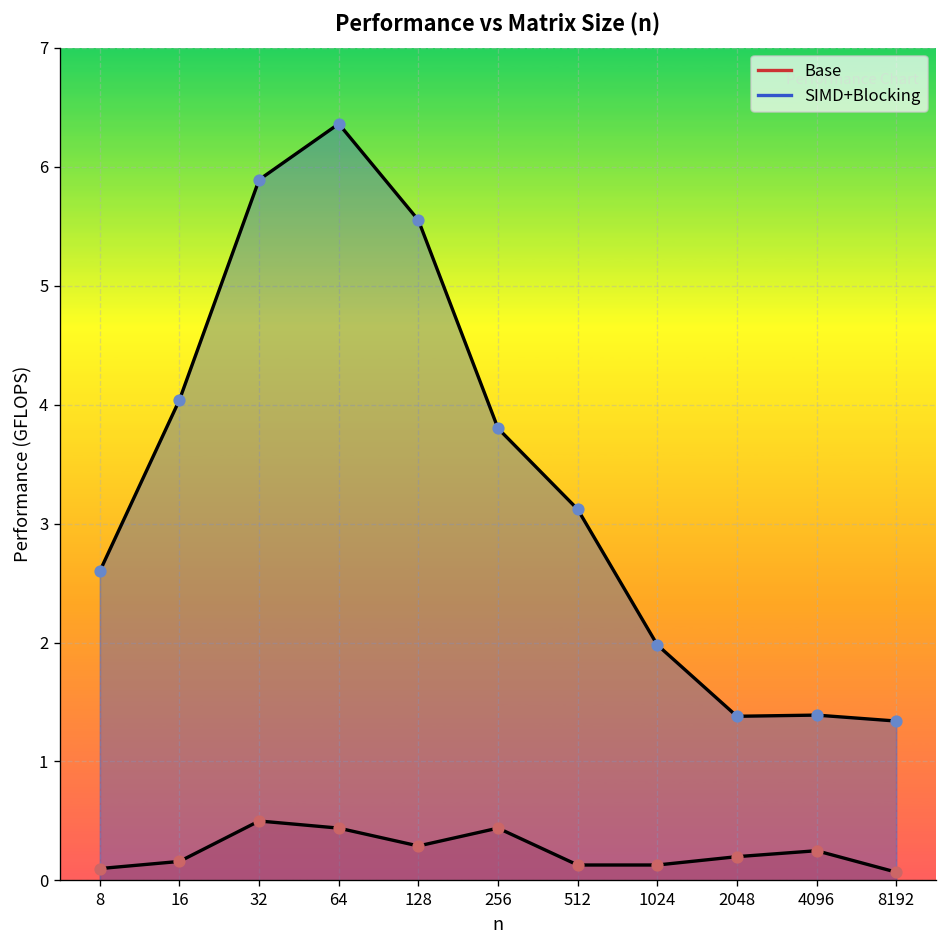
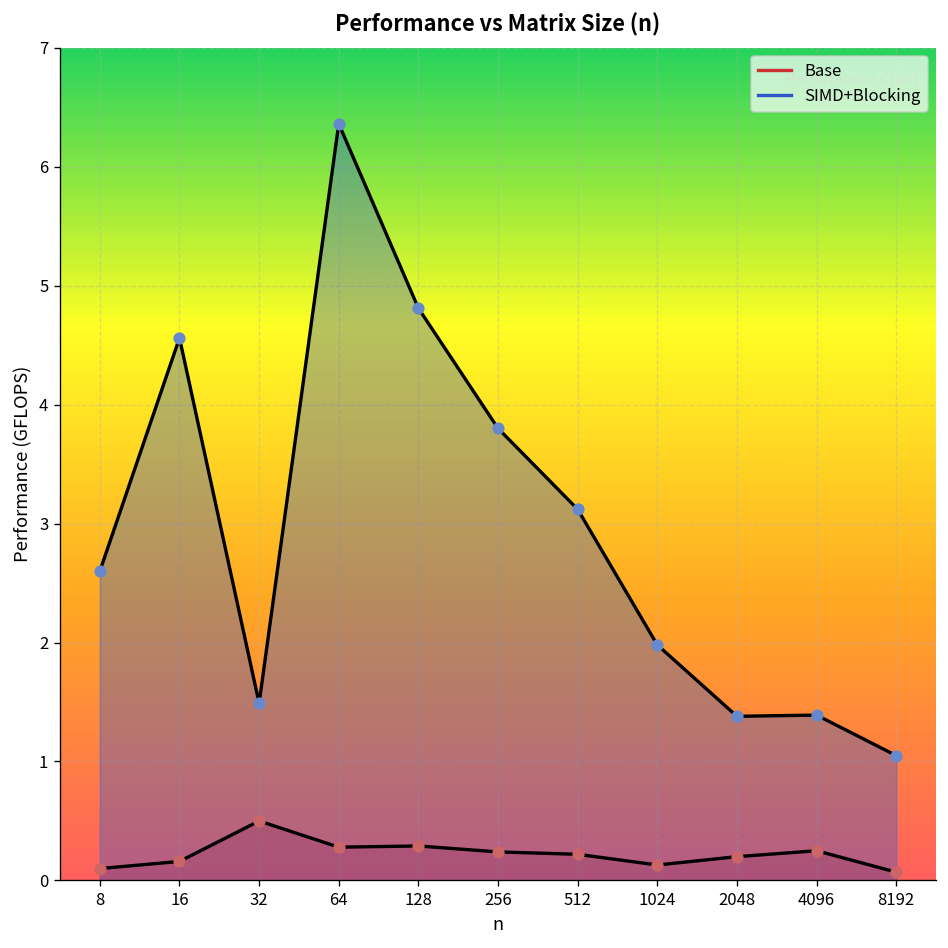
SIMD+Blocking, 16: 4.0 -> 4.6
SIMD+Blocking, 32: 5.9 -> 1.5
Base, 64: 0.4 -> 0.3
SIMD+Blocking, 128: 5.6 -> 4.8
Base, 256: 0.4 -> 0.2
Base, 512: 0.1 -> 0.2
SIMD+Blocking, 8192: 1.3 -> 1.1
